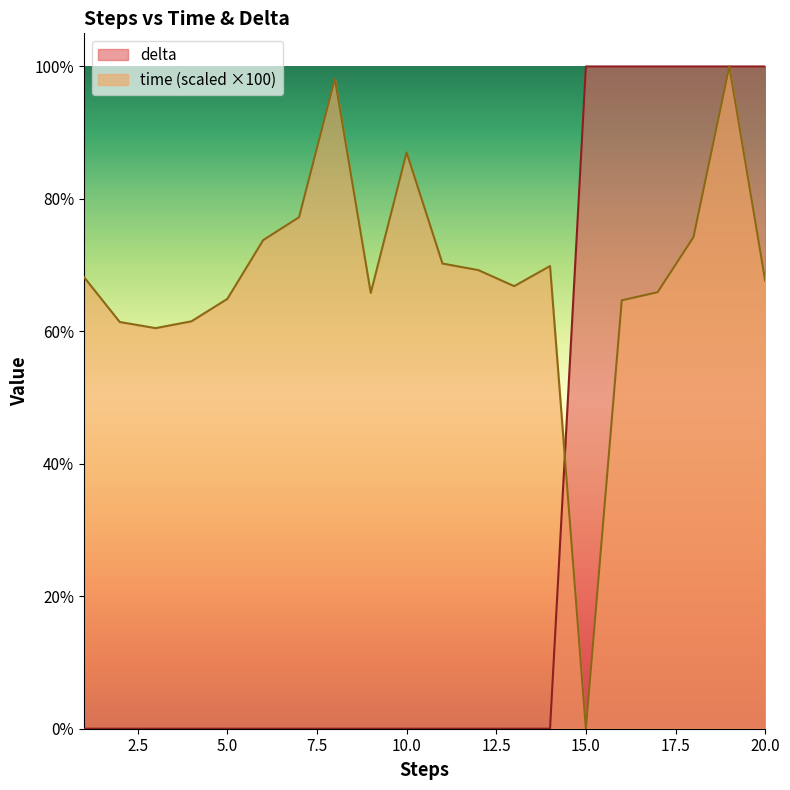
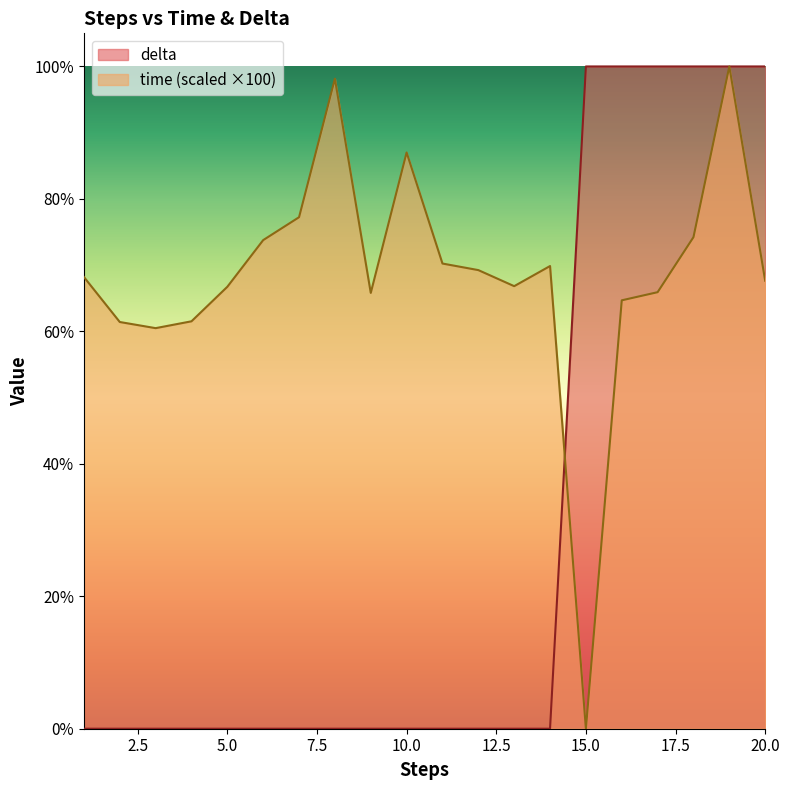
time (scaled ×100), 5.0: 65% -> 67%
